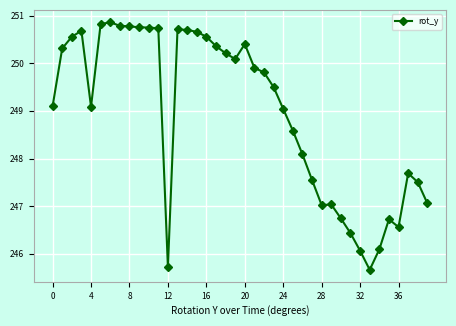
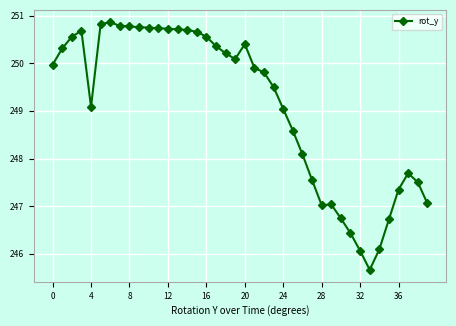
0: 249.1 -> 250.0
12: 245.7 -> 250.7
36: 246.6 -> 247.3
